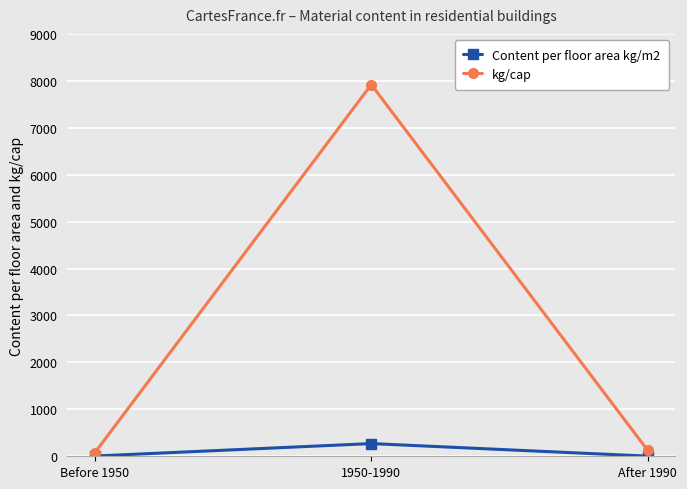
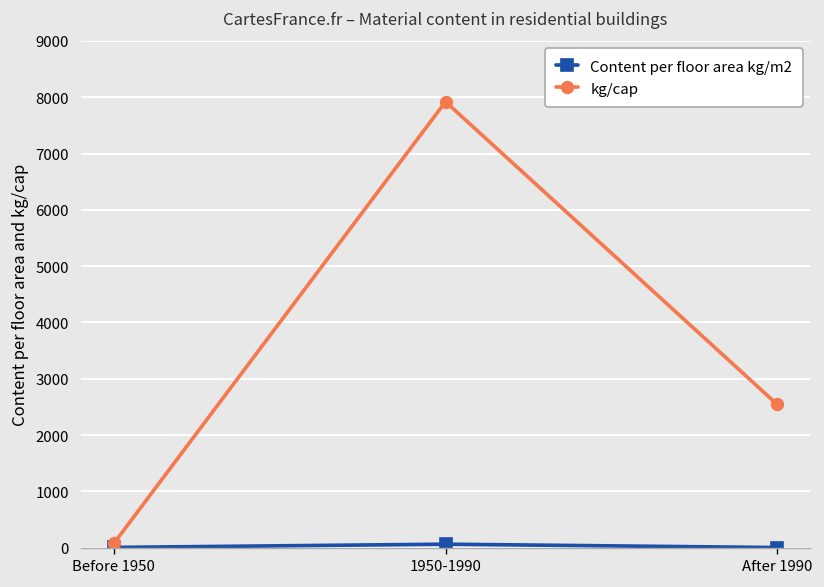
Content per floor area kg/m2, 1950-1990: 300 -> 100
kg/cap, After 1990: 100 -> 2500
